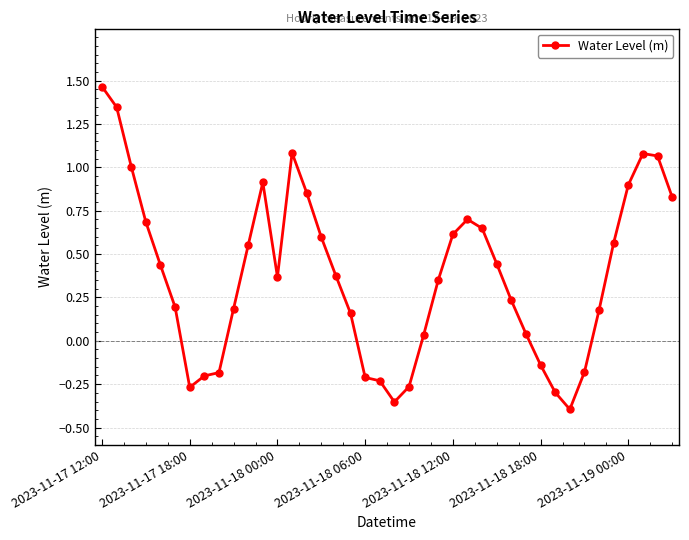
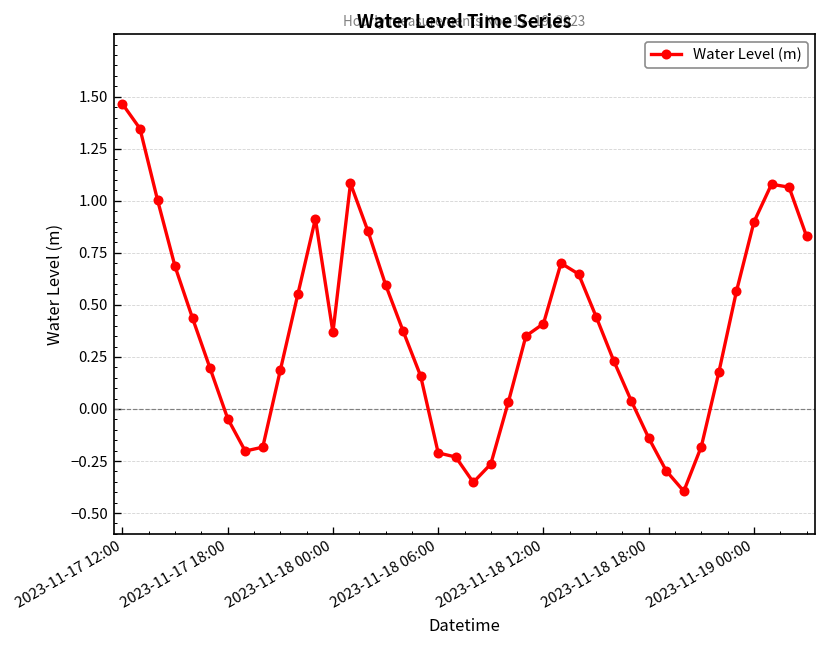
2023-11-17 18:00: -0.27 -> -0.05
2023-11-18 12:00: 0.61 -> 0.41
